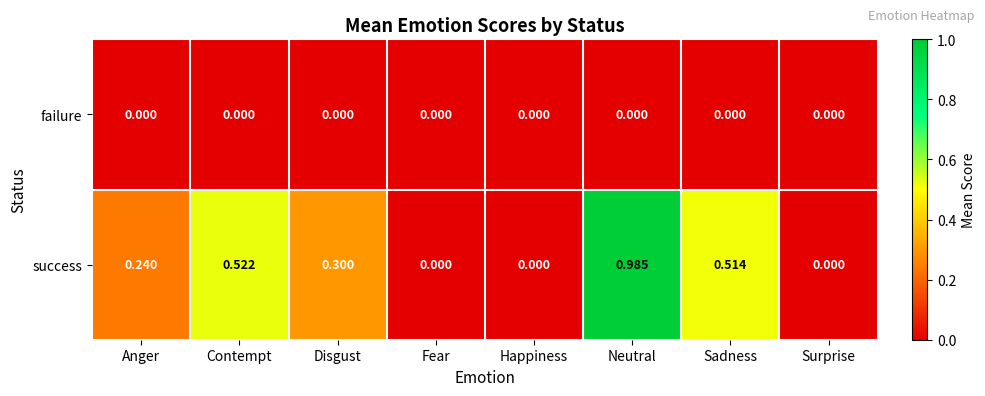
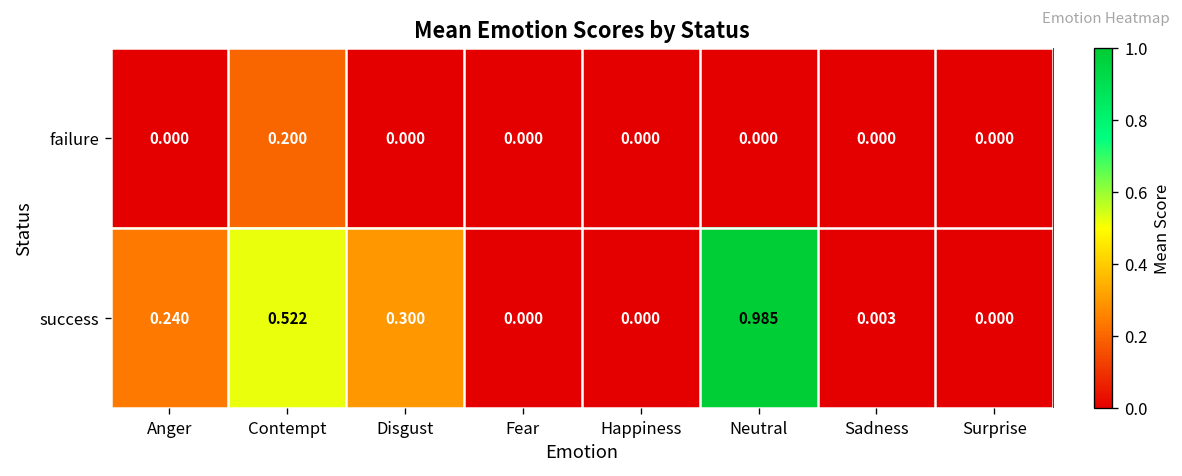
failure, Contempt: 0.000 -> 0.200
success, Sadness: 0.514 -> 0.003
